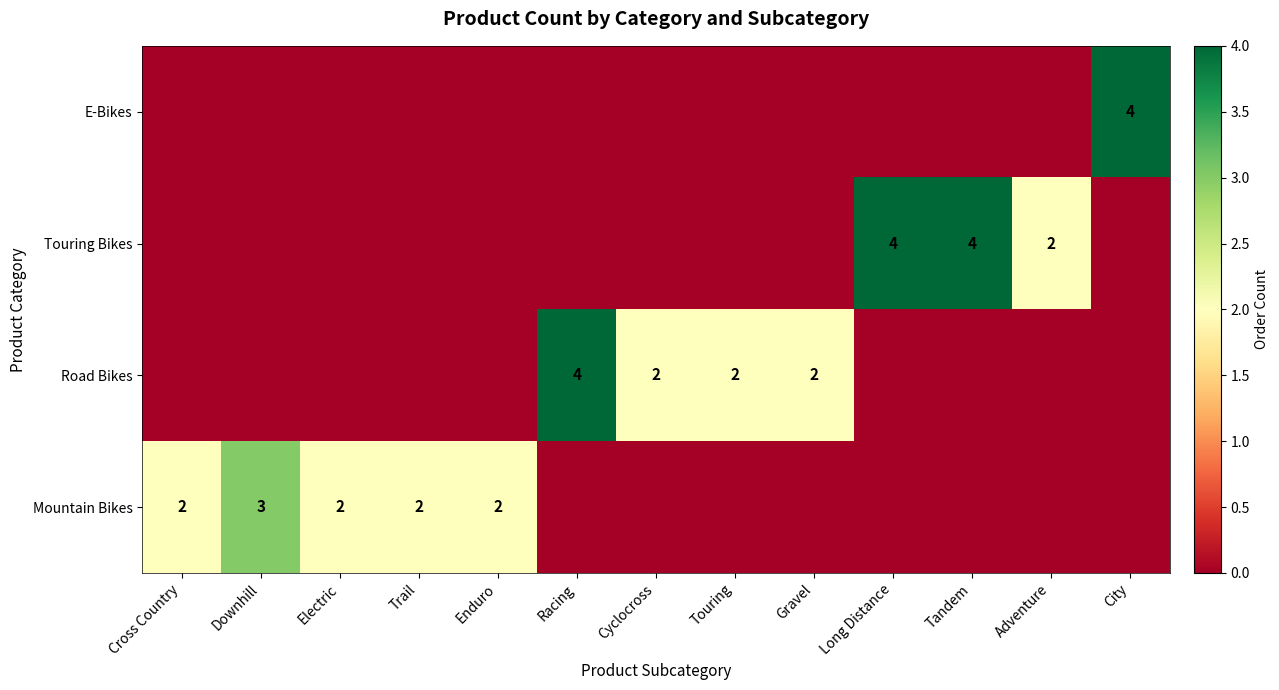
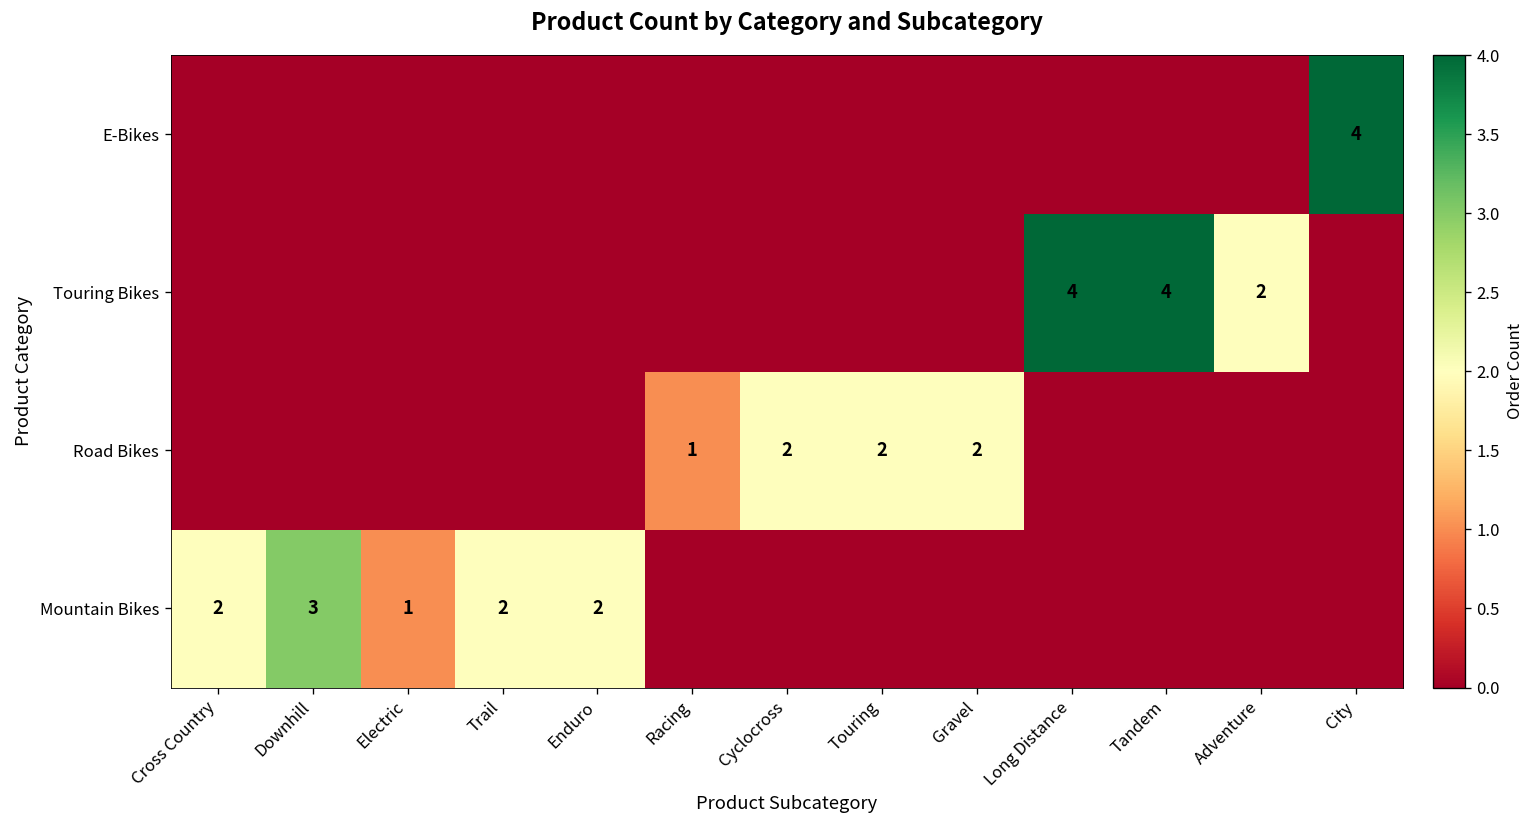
Road Bikes, Racing: 4 -> 1
Mountain Bikes, Electric: 2 -> 1
